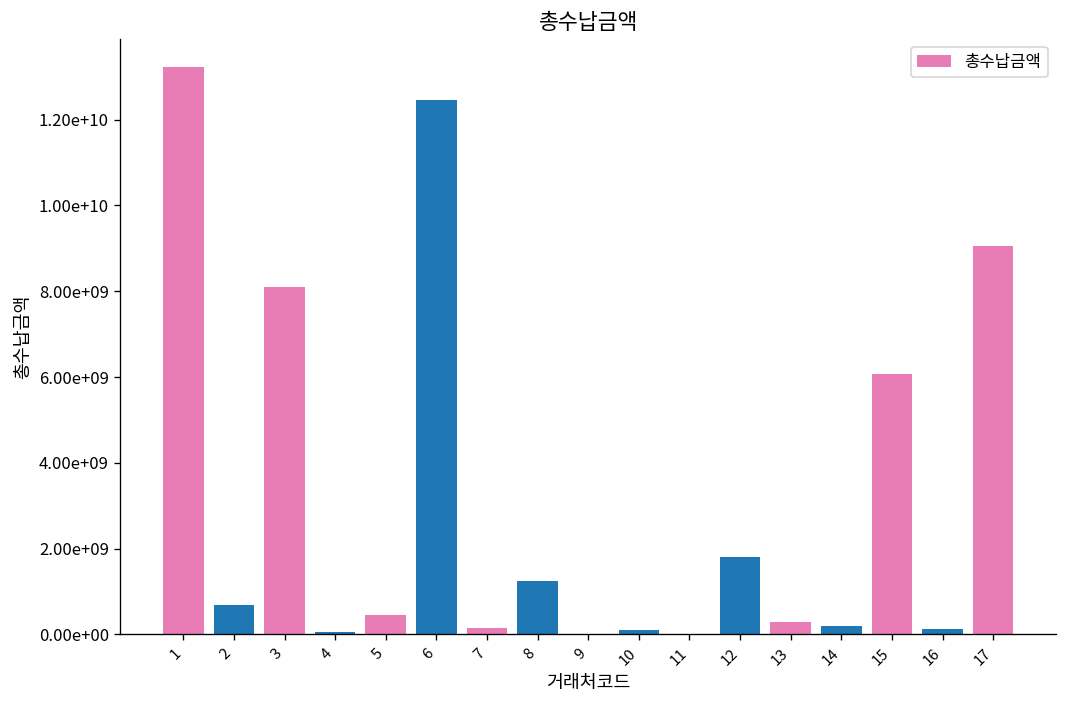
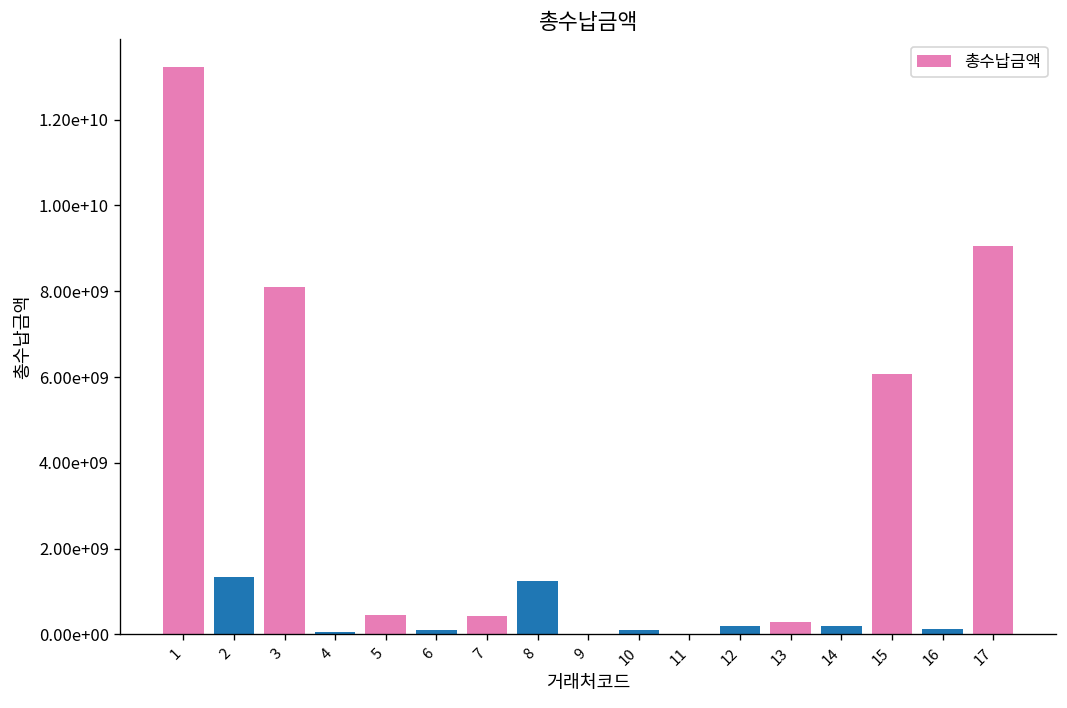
2: 700000000 -> 1300000000
6: 12500000000 -> 100000000
7: 100000000 -> 400000000
12: 1800000000 -> 200000000
